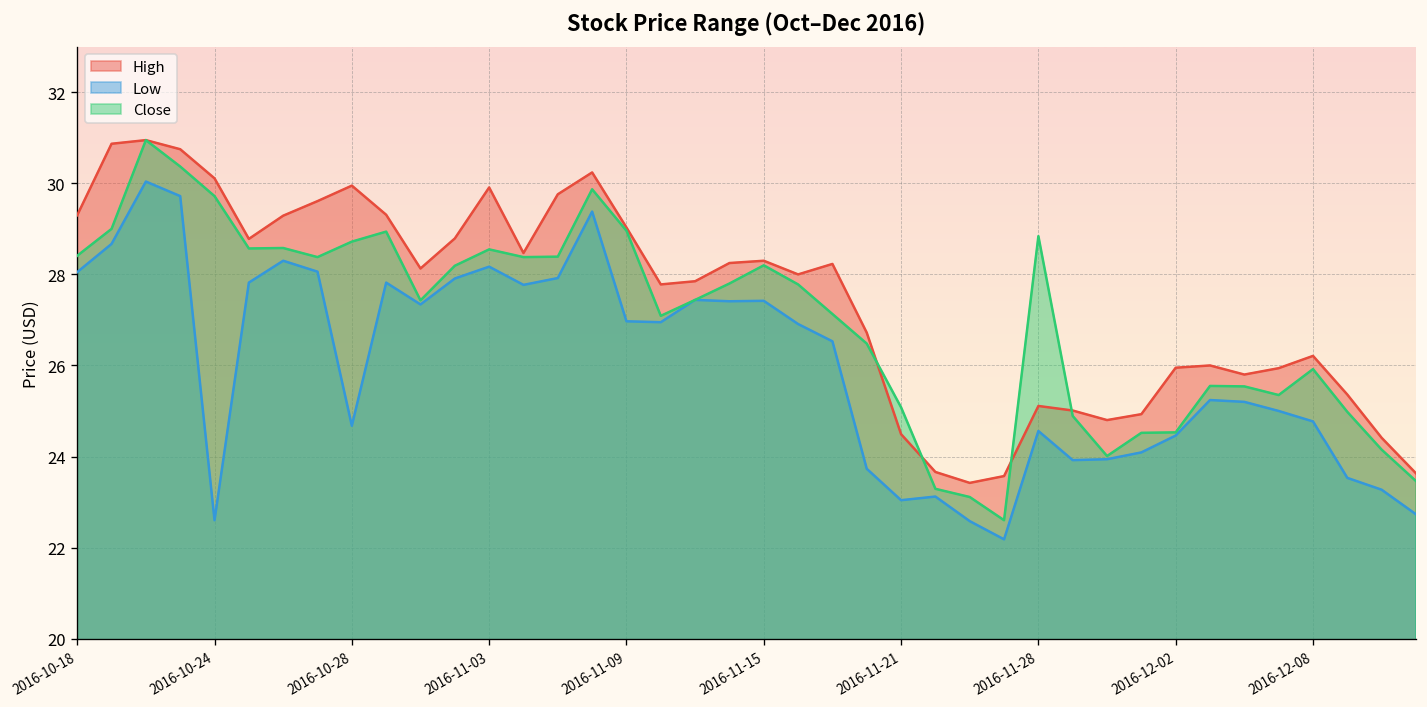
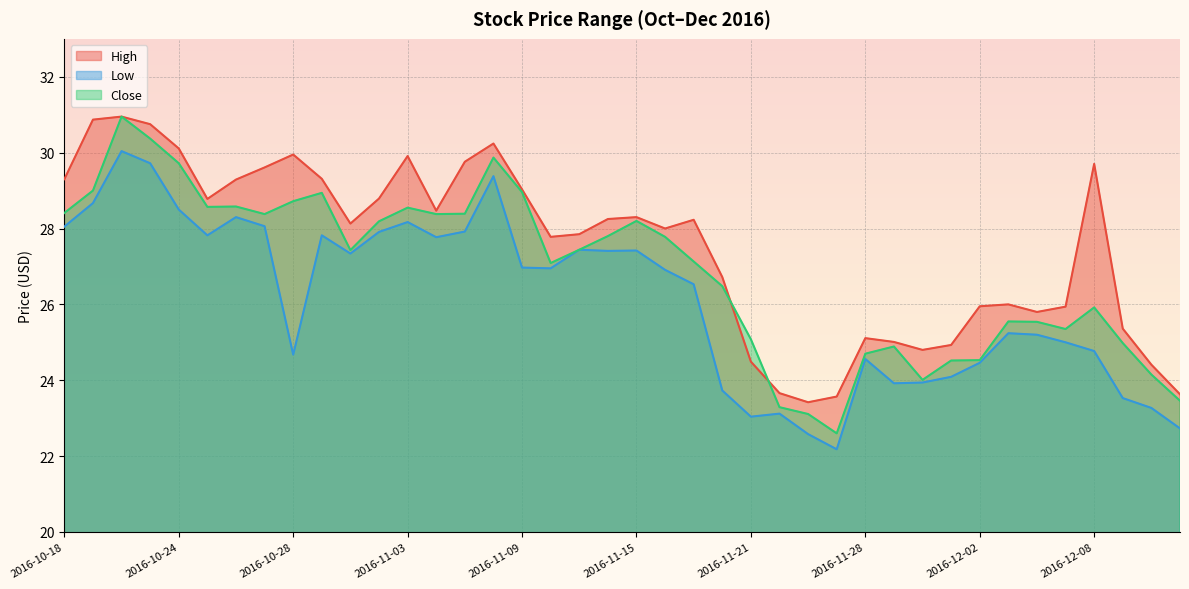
Low, 2016-10-24: 22.6 -> 28.5
Close, 2016-11-28: 28.8 -> 24.7
High, 2016-12-08: 26.2 -> 29.7
